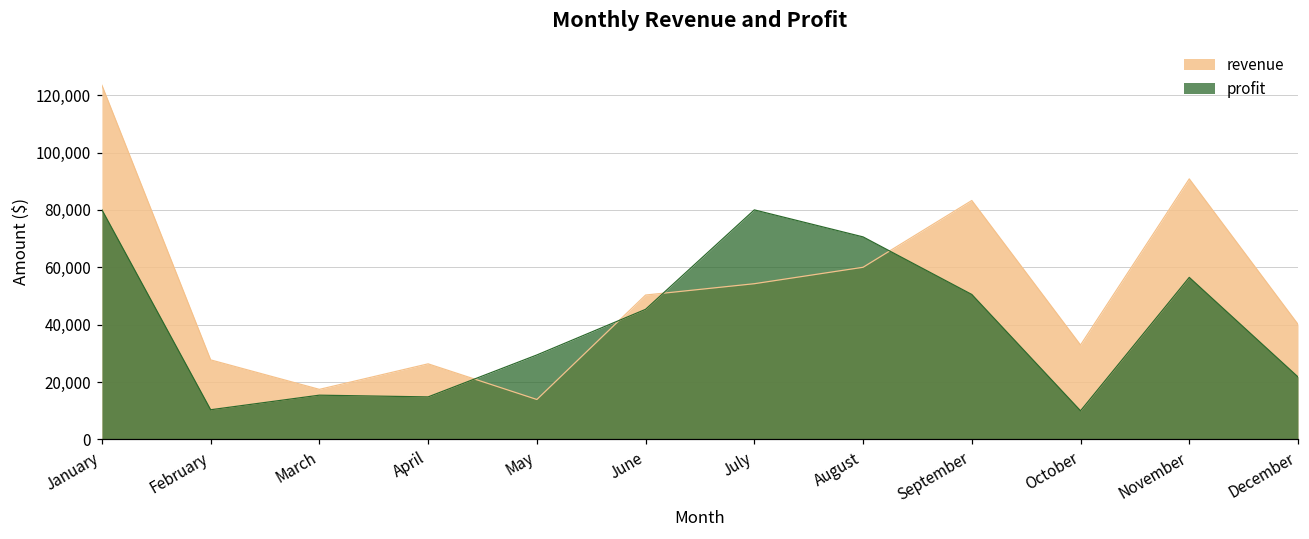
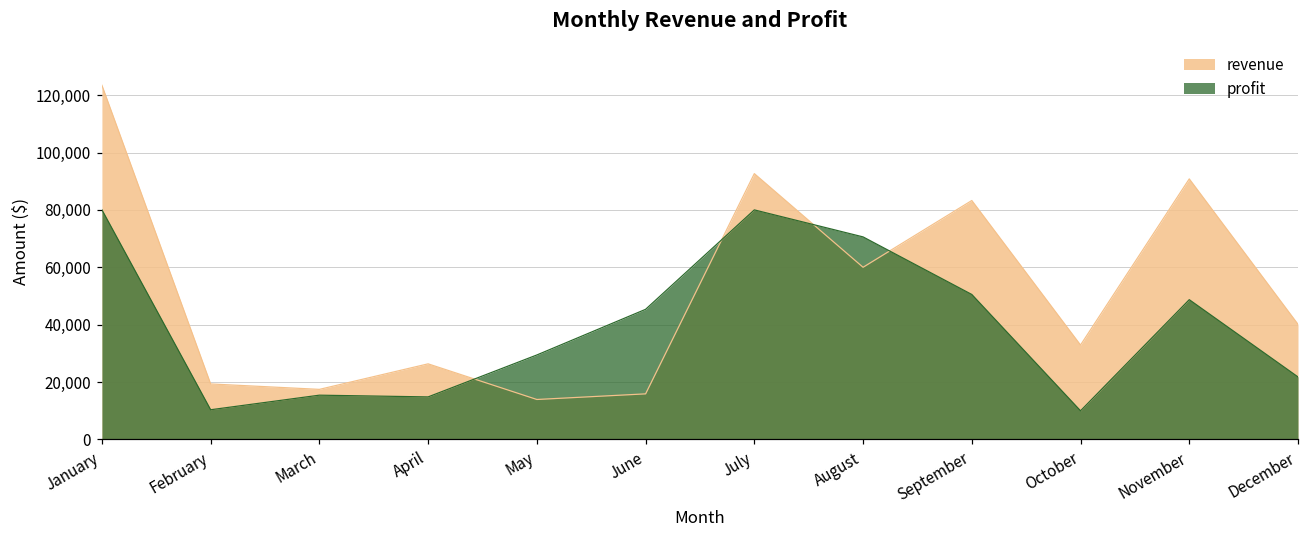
revenue, February: 28,000 -> 19,000
revenue, June: 50,000 -> 16,000
revenue, July: 54,000 -> 93,000
profit, November: 56,000 -> 49,000
